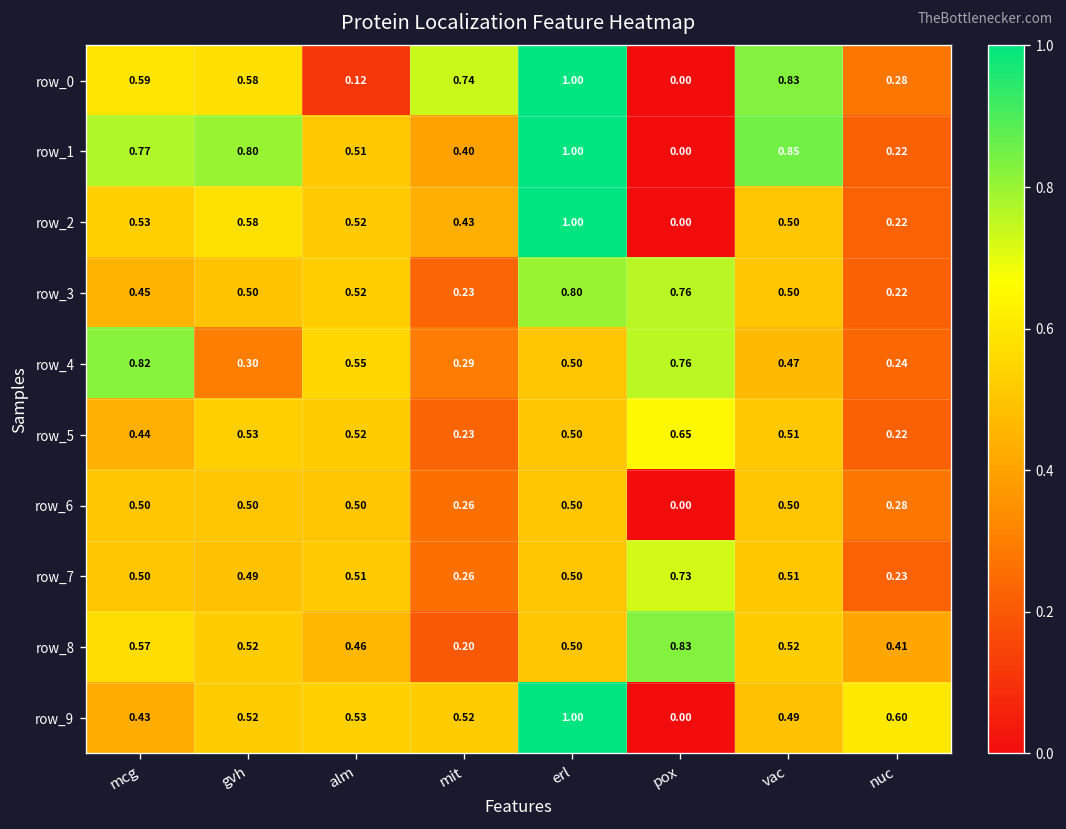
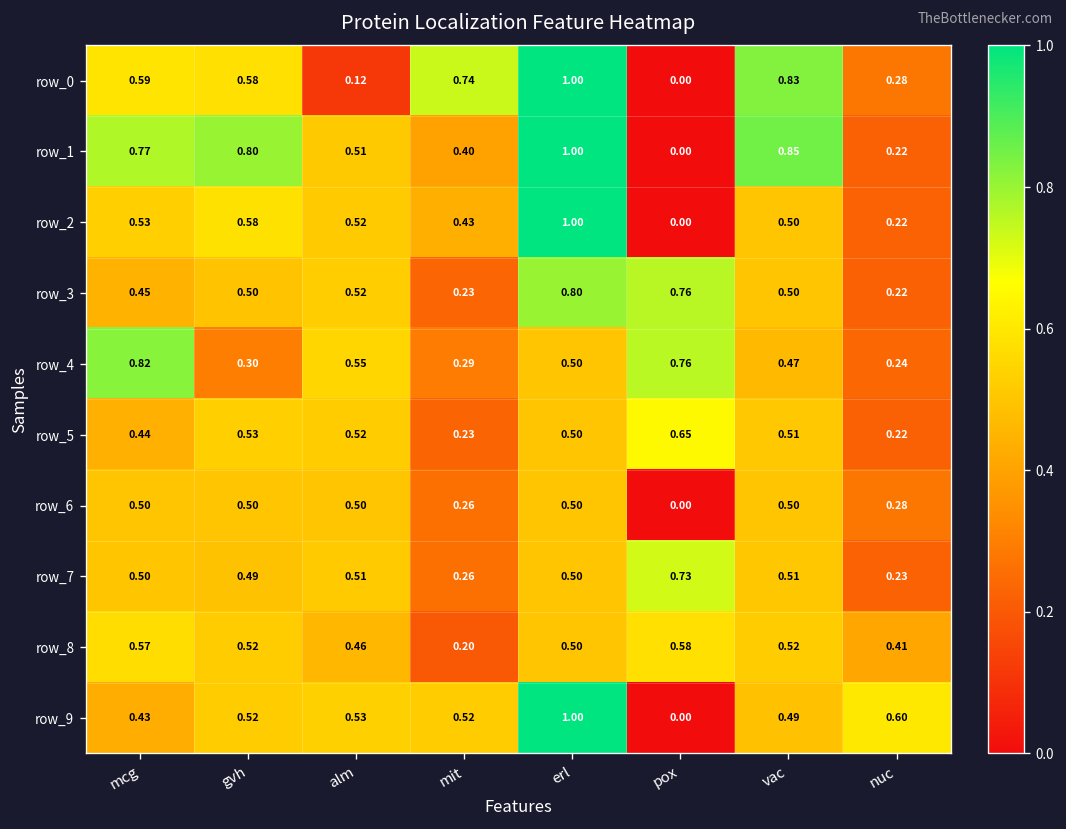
row_8, pox: 0.83 -> 0.58
